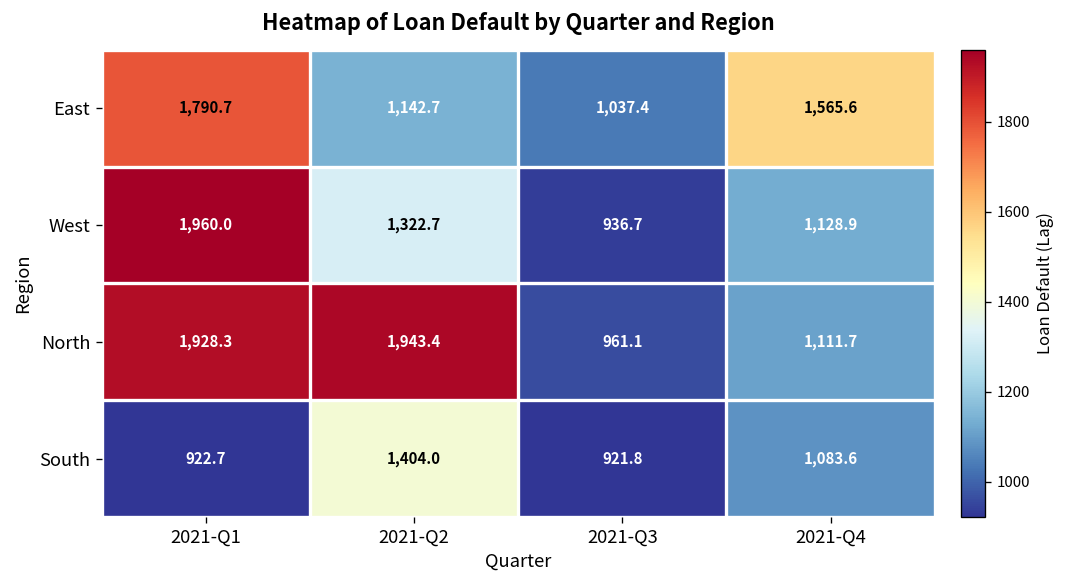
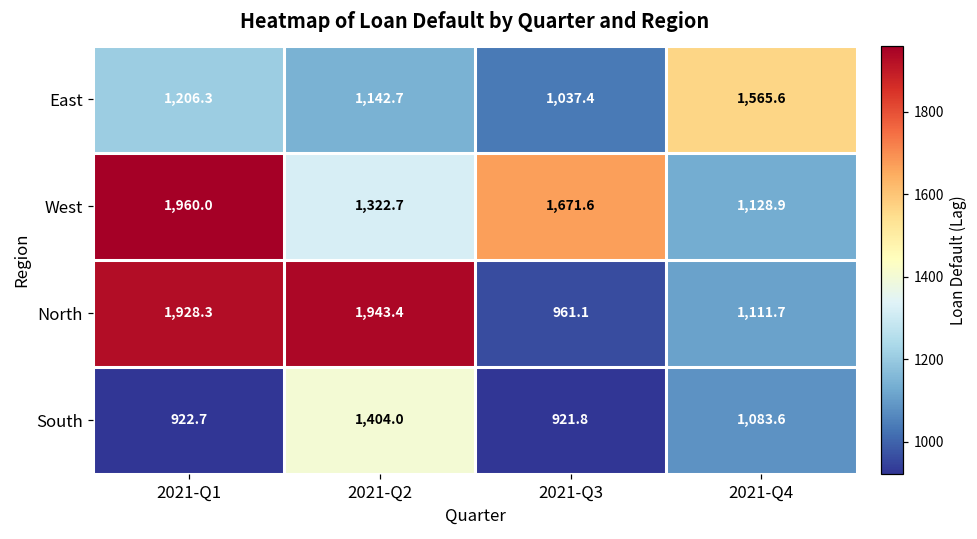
East, 2021-Q1: 1,790.7 -> 1,206.3
West, 2021-Q3: 936.7 -> 1,671.6
